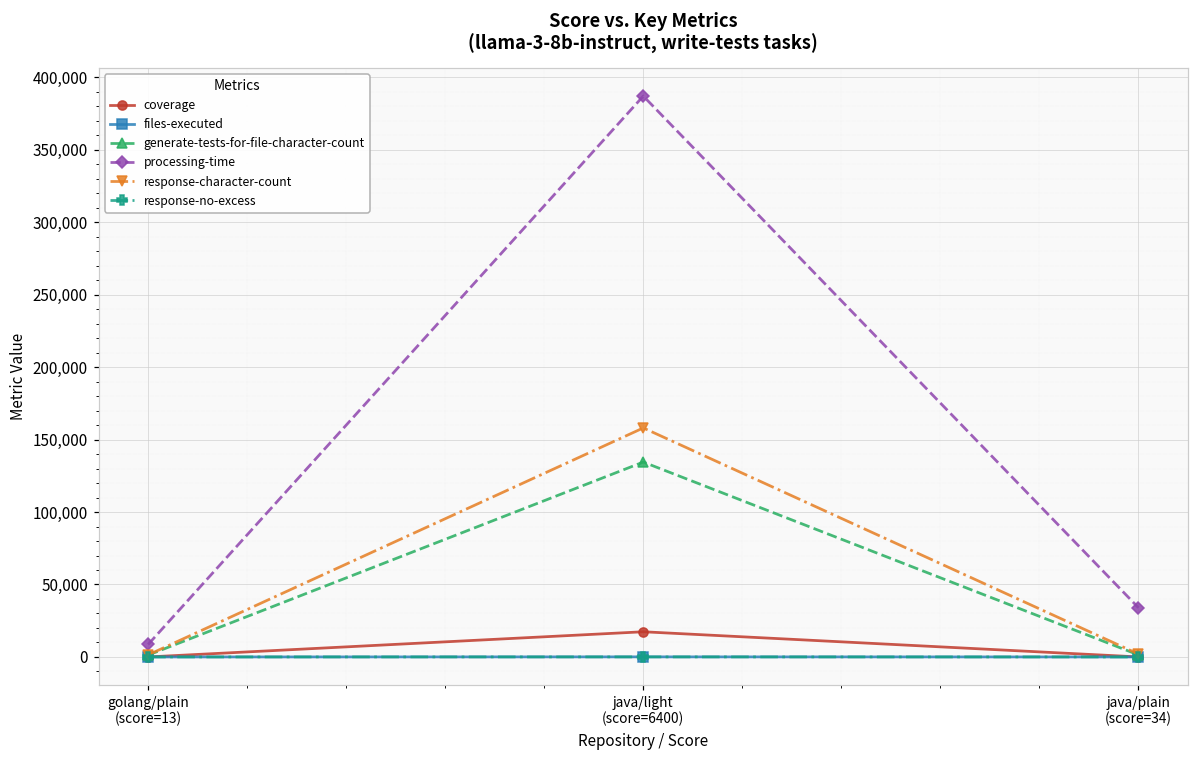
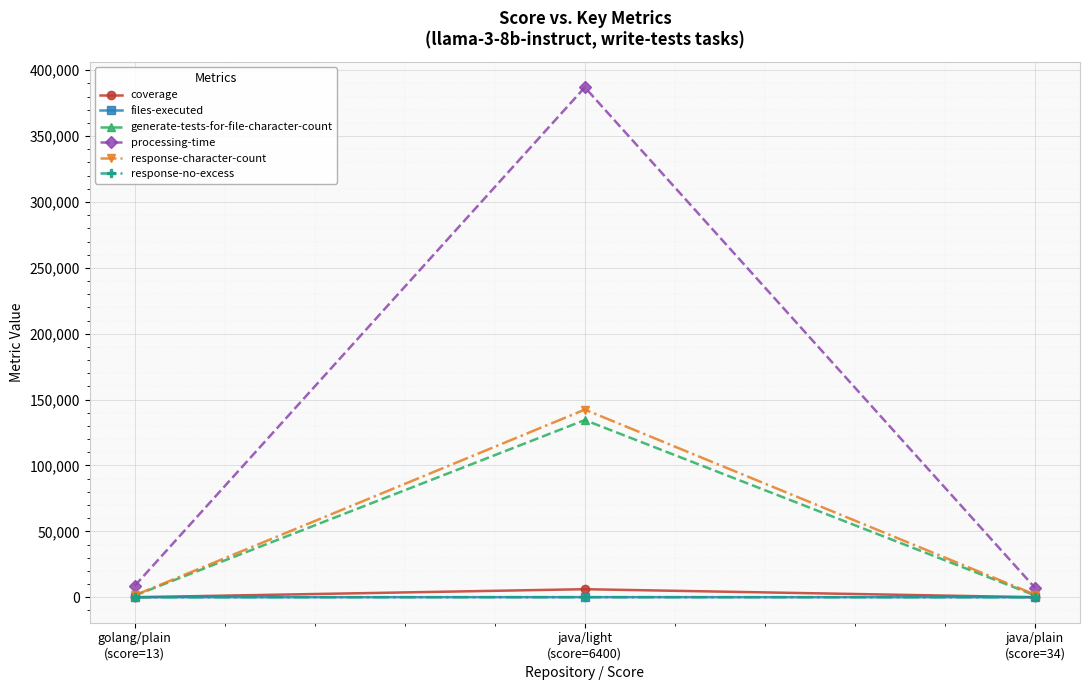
coverage, java/light (score=6400): 17,000 -> 6,000
response-character-count, java/light (score=6400): 158,000 -> 142,000
processing-time, java/plain (score=34): 34,000 -> 7,000
